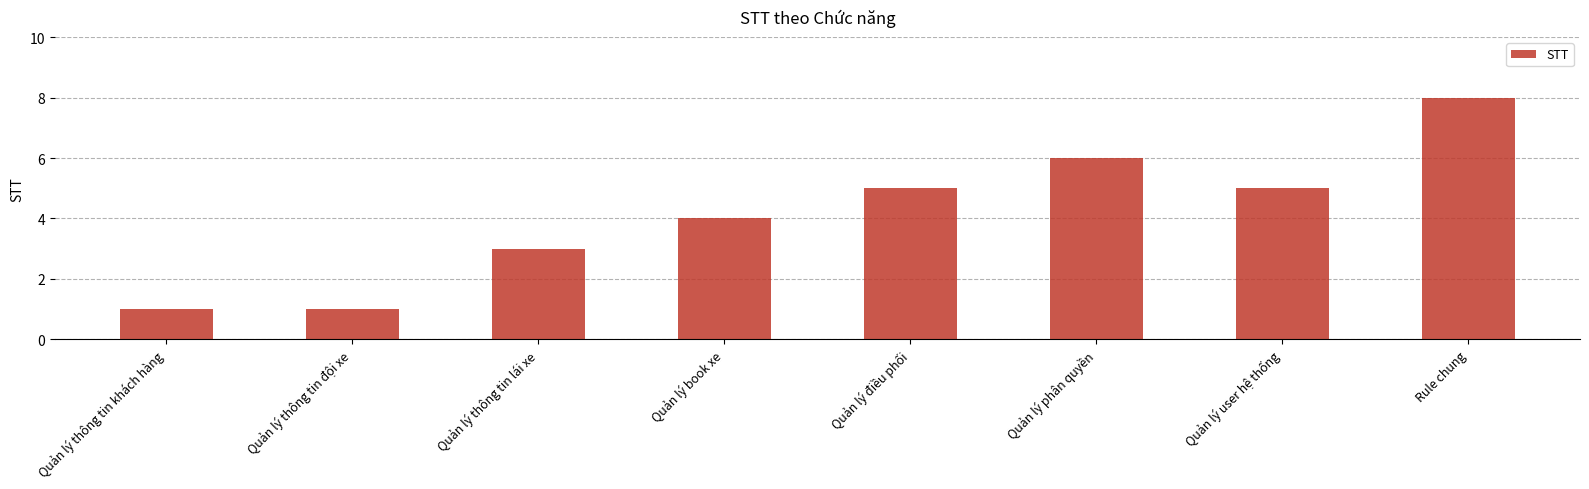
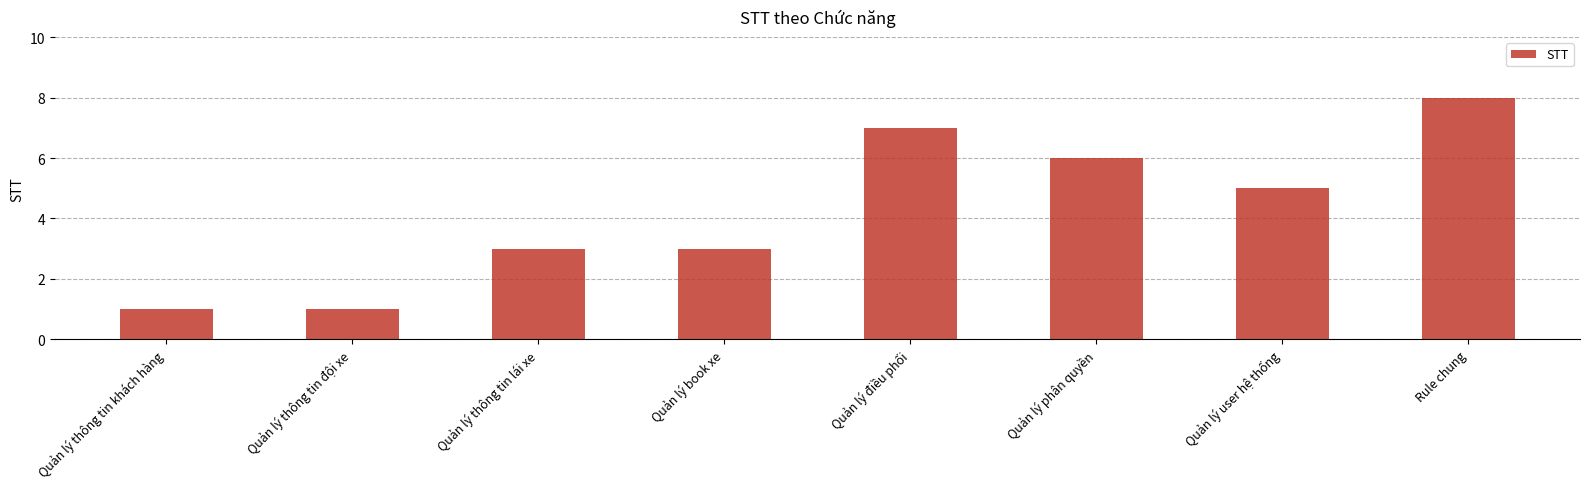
Quản lý book xe: 4 -> 3
Quản lý điều phối: 5 -> 7
